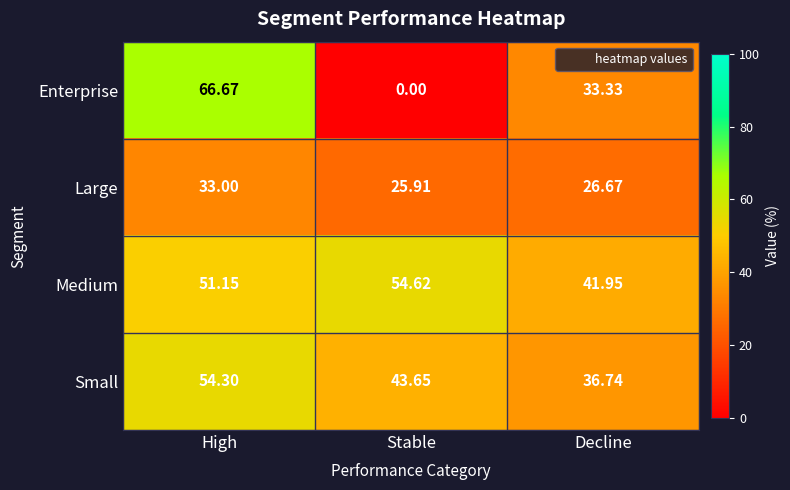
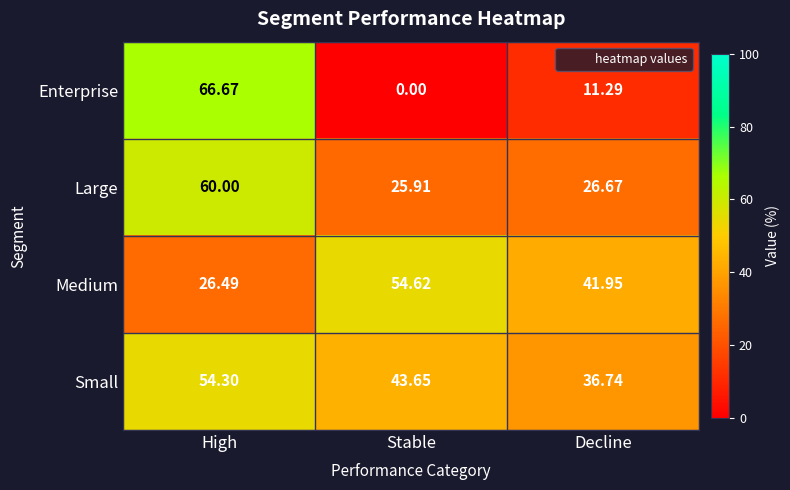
Enterprise, Decline: 33.33 -> 11.29
Large, High: 33.00 -> 60.00
Medium, High: 51.15 -> 26.49
